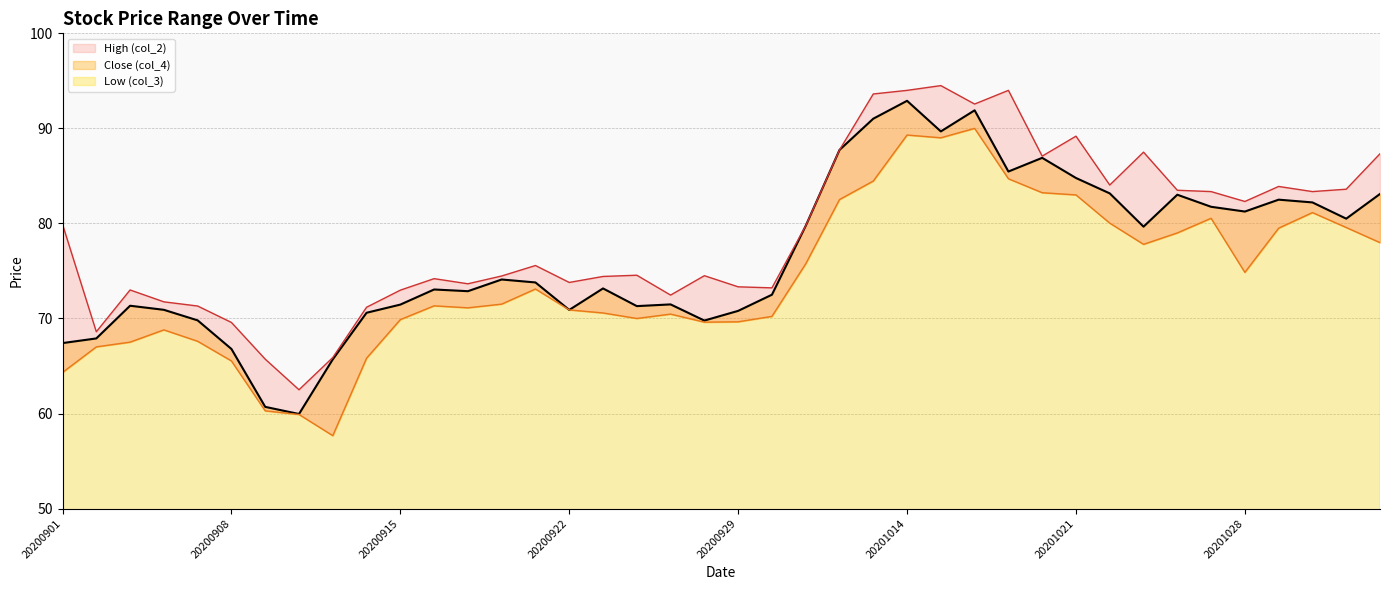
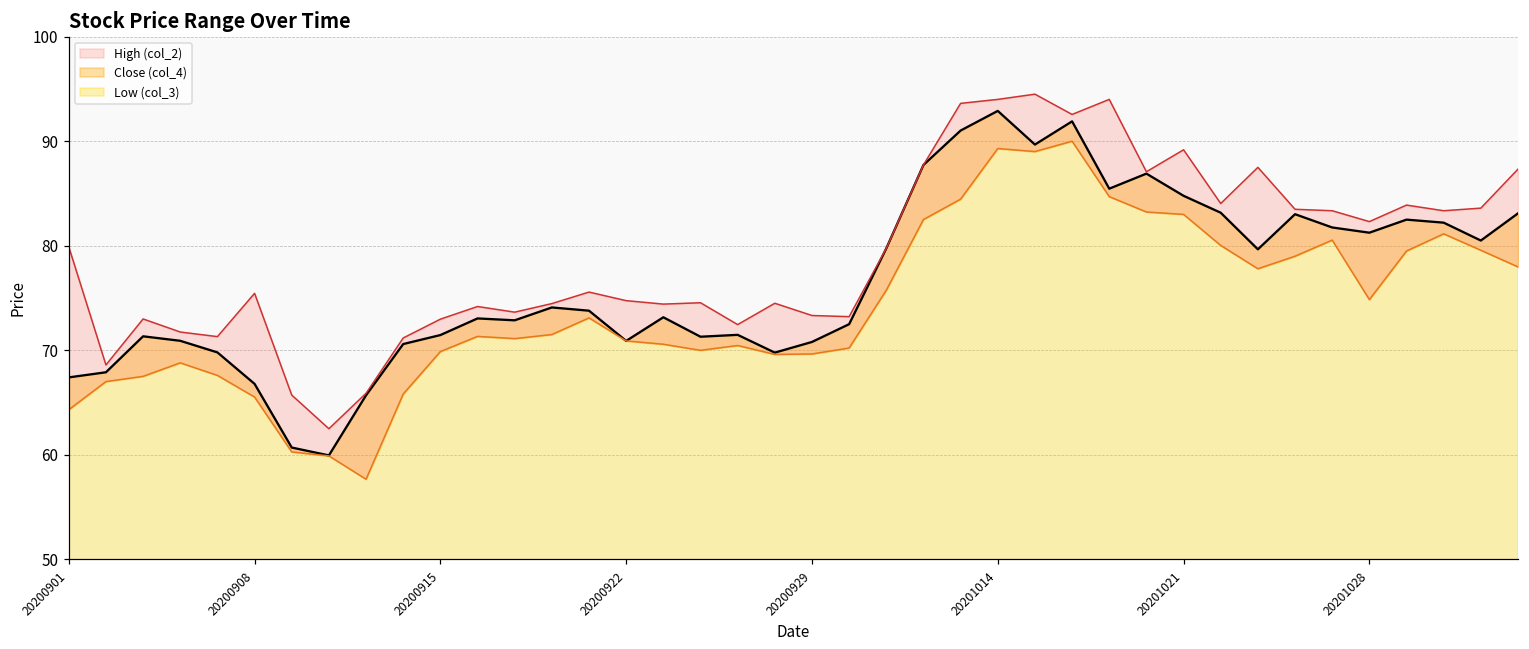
High (col_2), 20200908: 70 -> 75
High (col_2), 20200922: 74 -> 75
